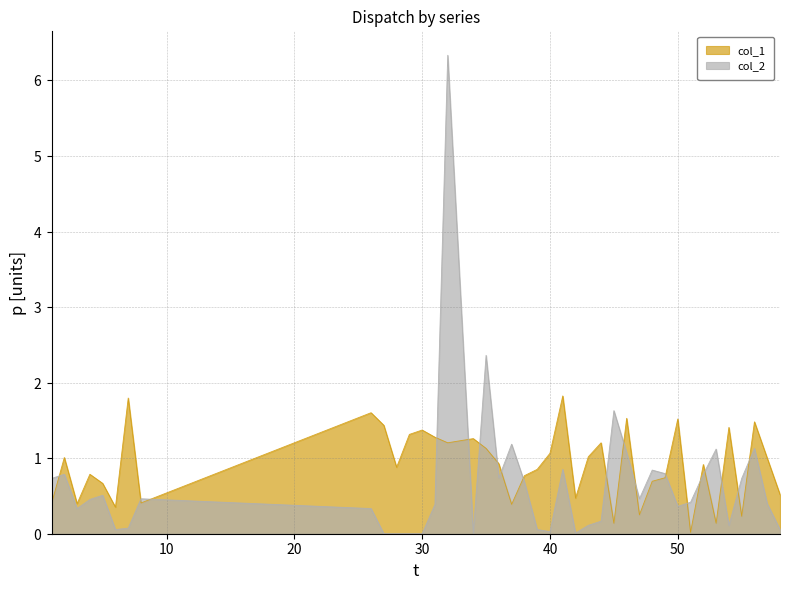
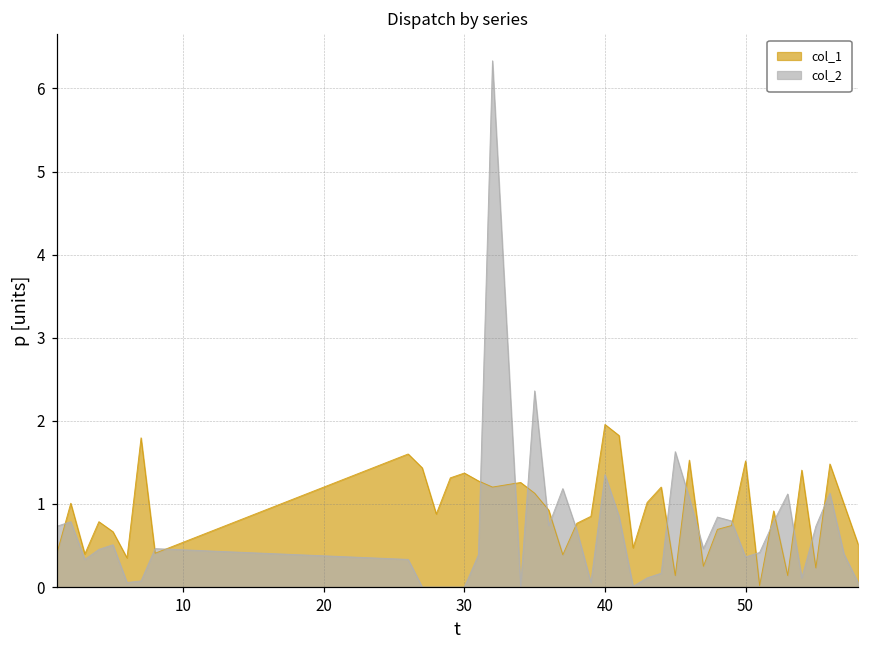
col_1, 40: 1.1 -> 2.0
col_2, 40: 0.0 -> 1.4
